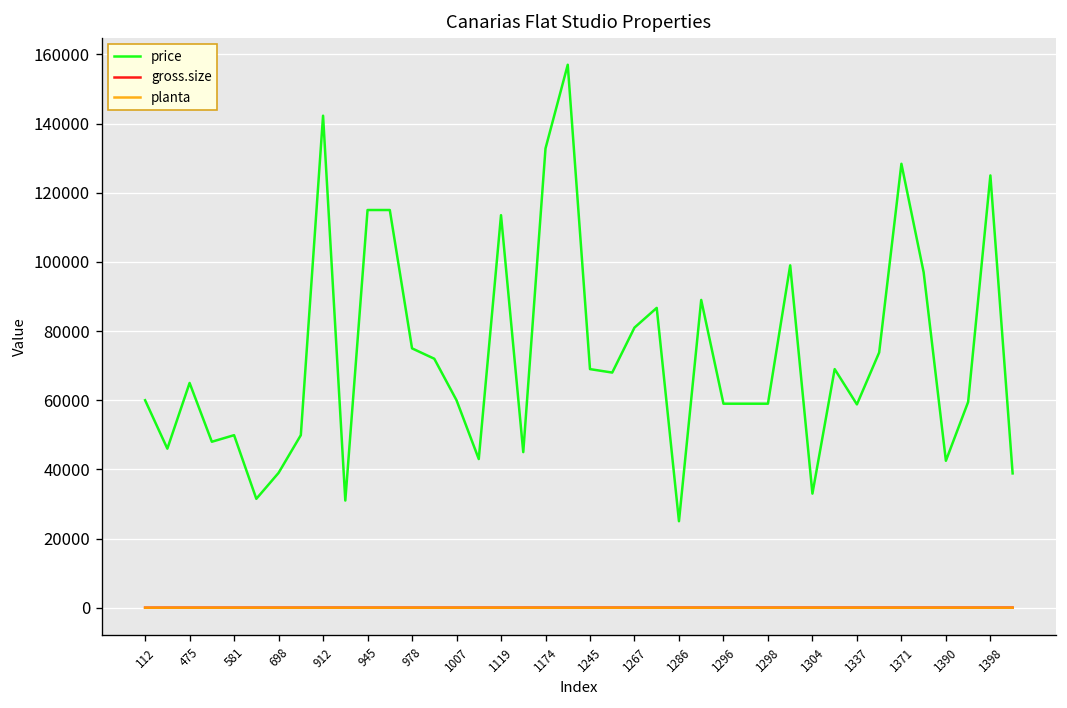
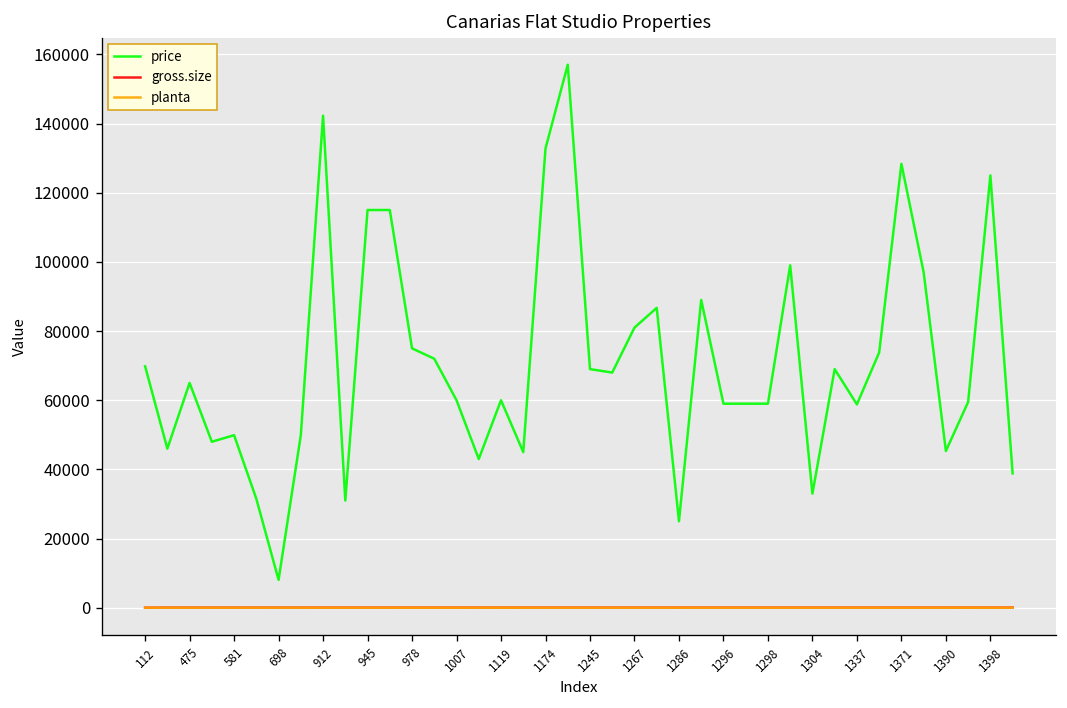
price, 112: 60000 -> 70000
price, 698: 39000 -> 8000
price, 1119: 114000 -> 60000
price, 1390: 43000 -> 45000
